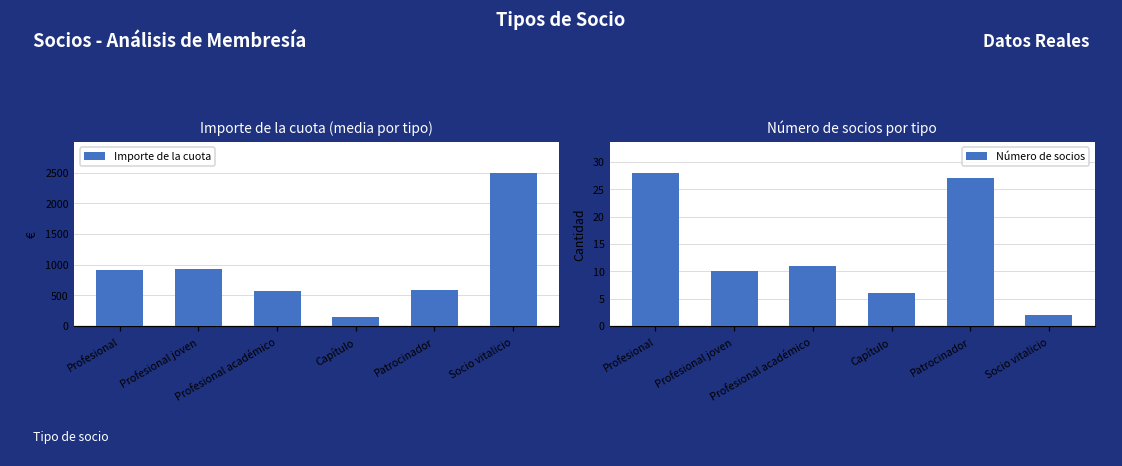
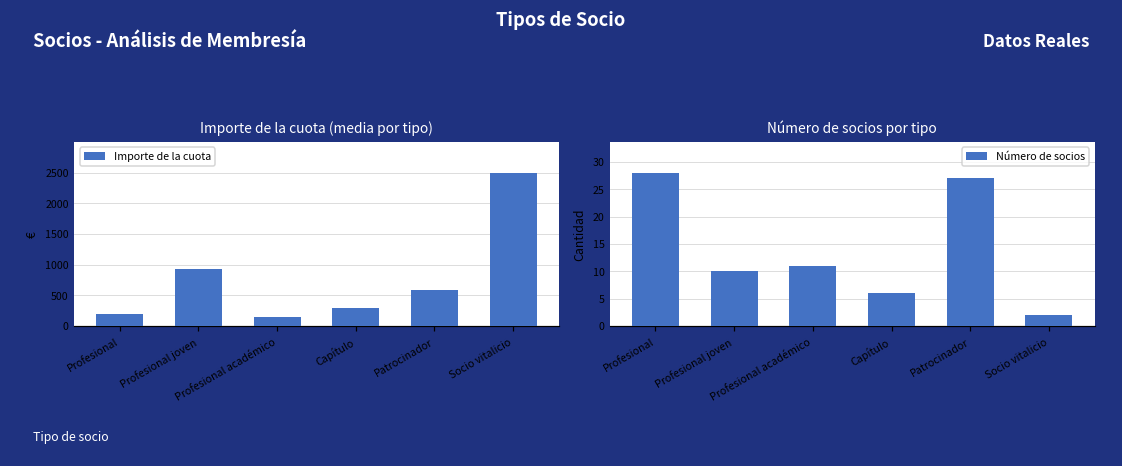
Importe de la cuota (media por tipo), Profesional: 900 -> 200
Importe de la cuota (media por tipo), Profesional académico: 600 -> 100
Importe de la cuota (media por tipo), Capítulo: 200 -> 300
